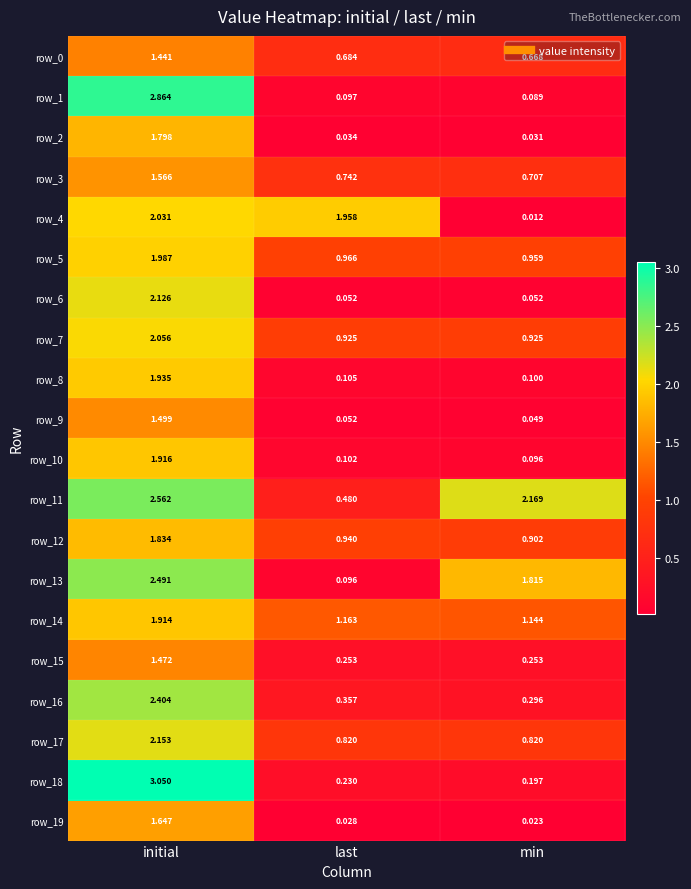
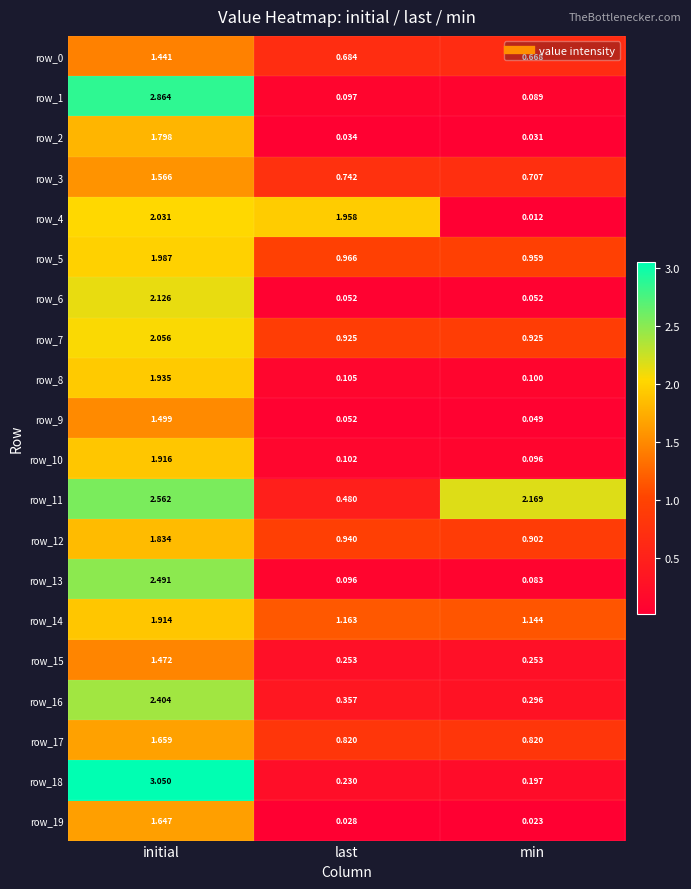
row_13, min: 1.815 -> 0.083
row_17, initial: 2.153 -> 1.659
